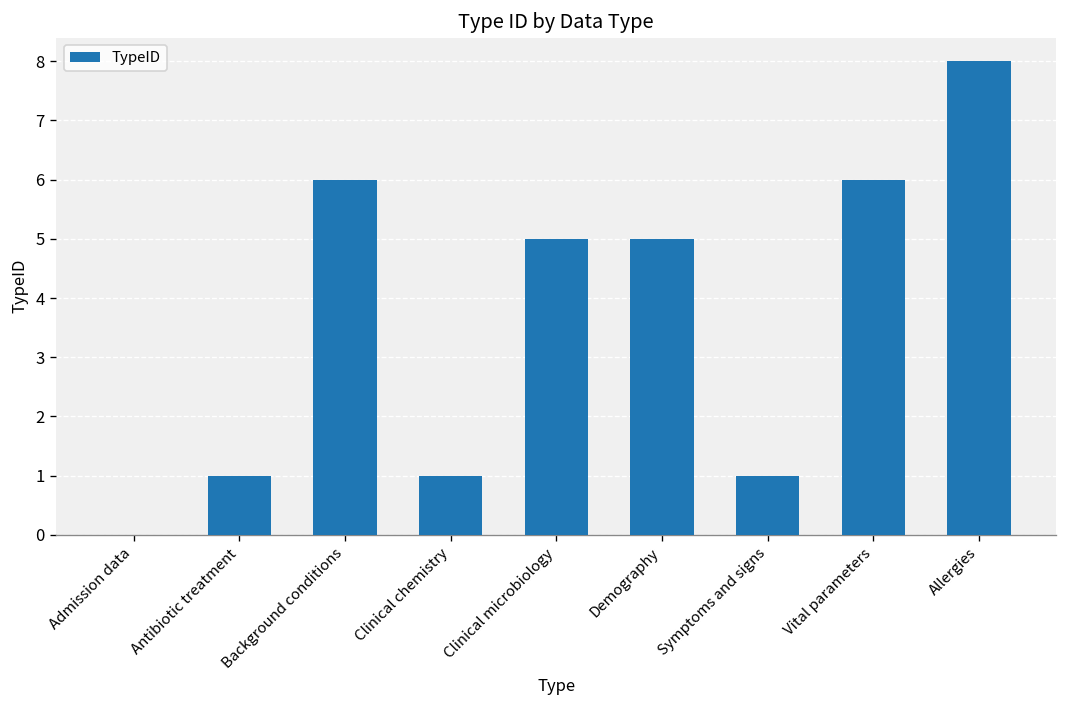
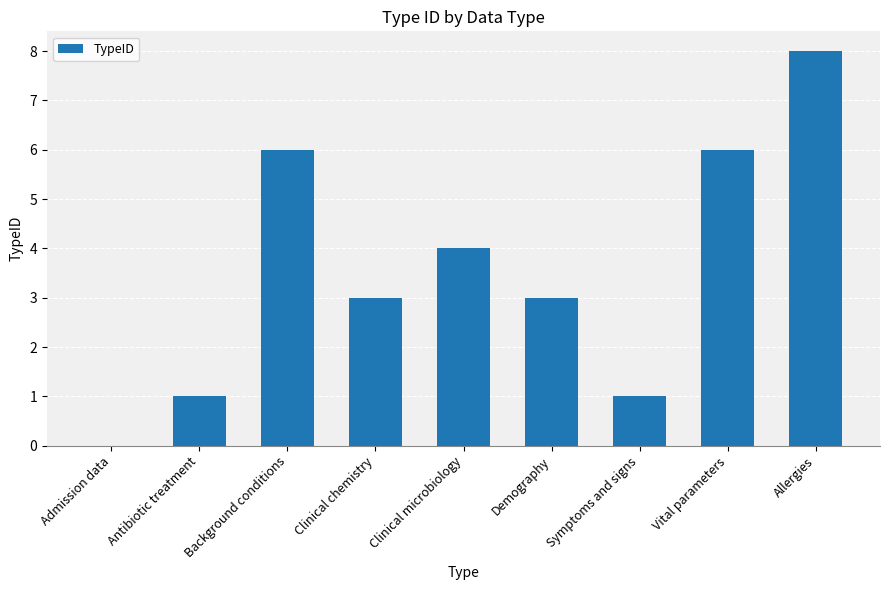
Clinical chemistry: 1 -> 3
Clinical microbiology: 5 -> 4
Demography: 5 -> 3
